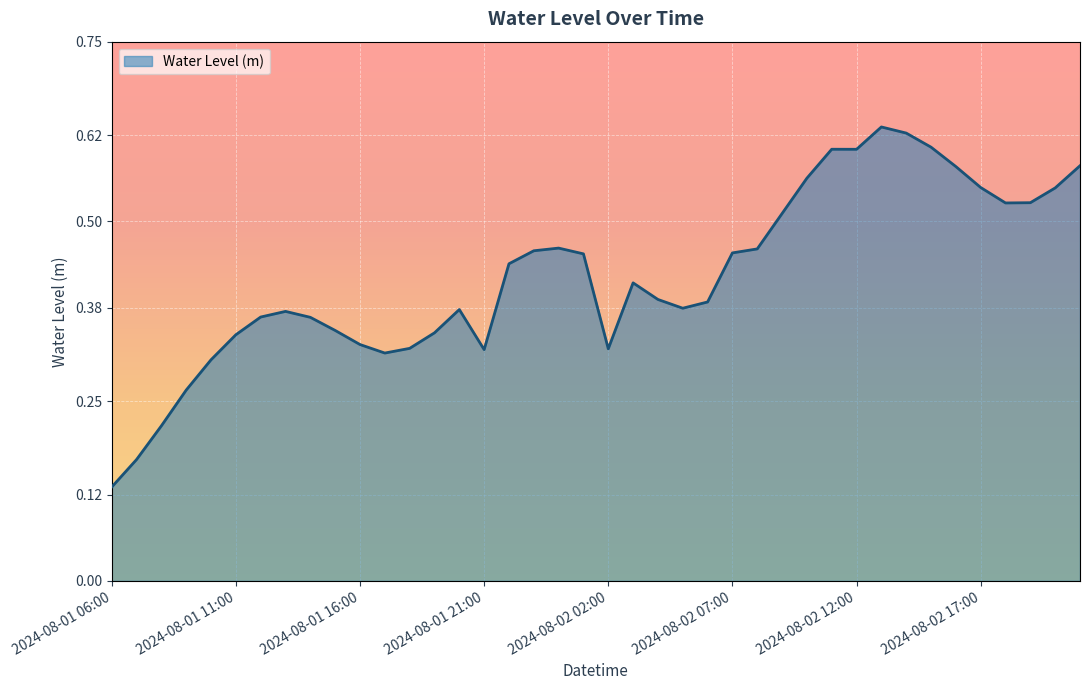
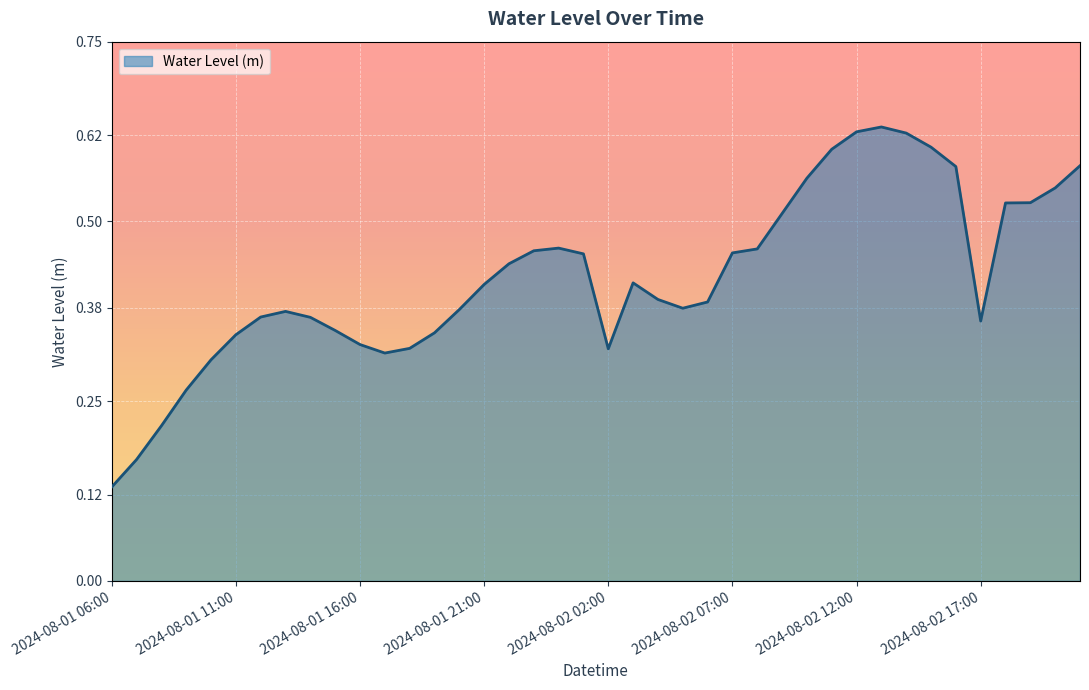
2024-08-01 21:00: 0.32 -> 0.41
2024-08-02 12:00: 0.60 -> 0.62
2024-08-02 17:00: 0.55 -> 0.36
